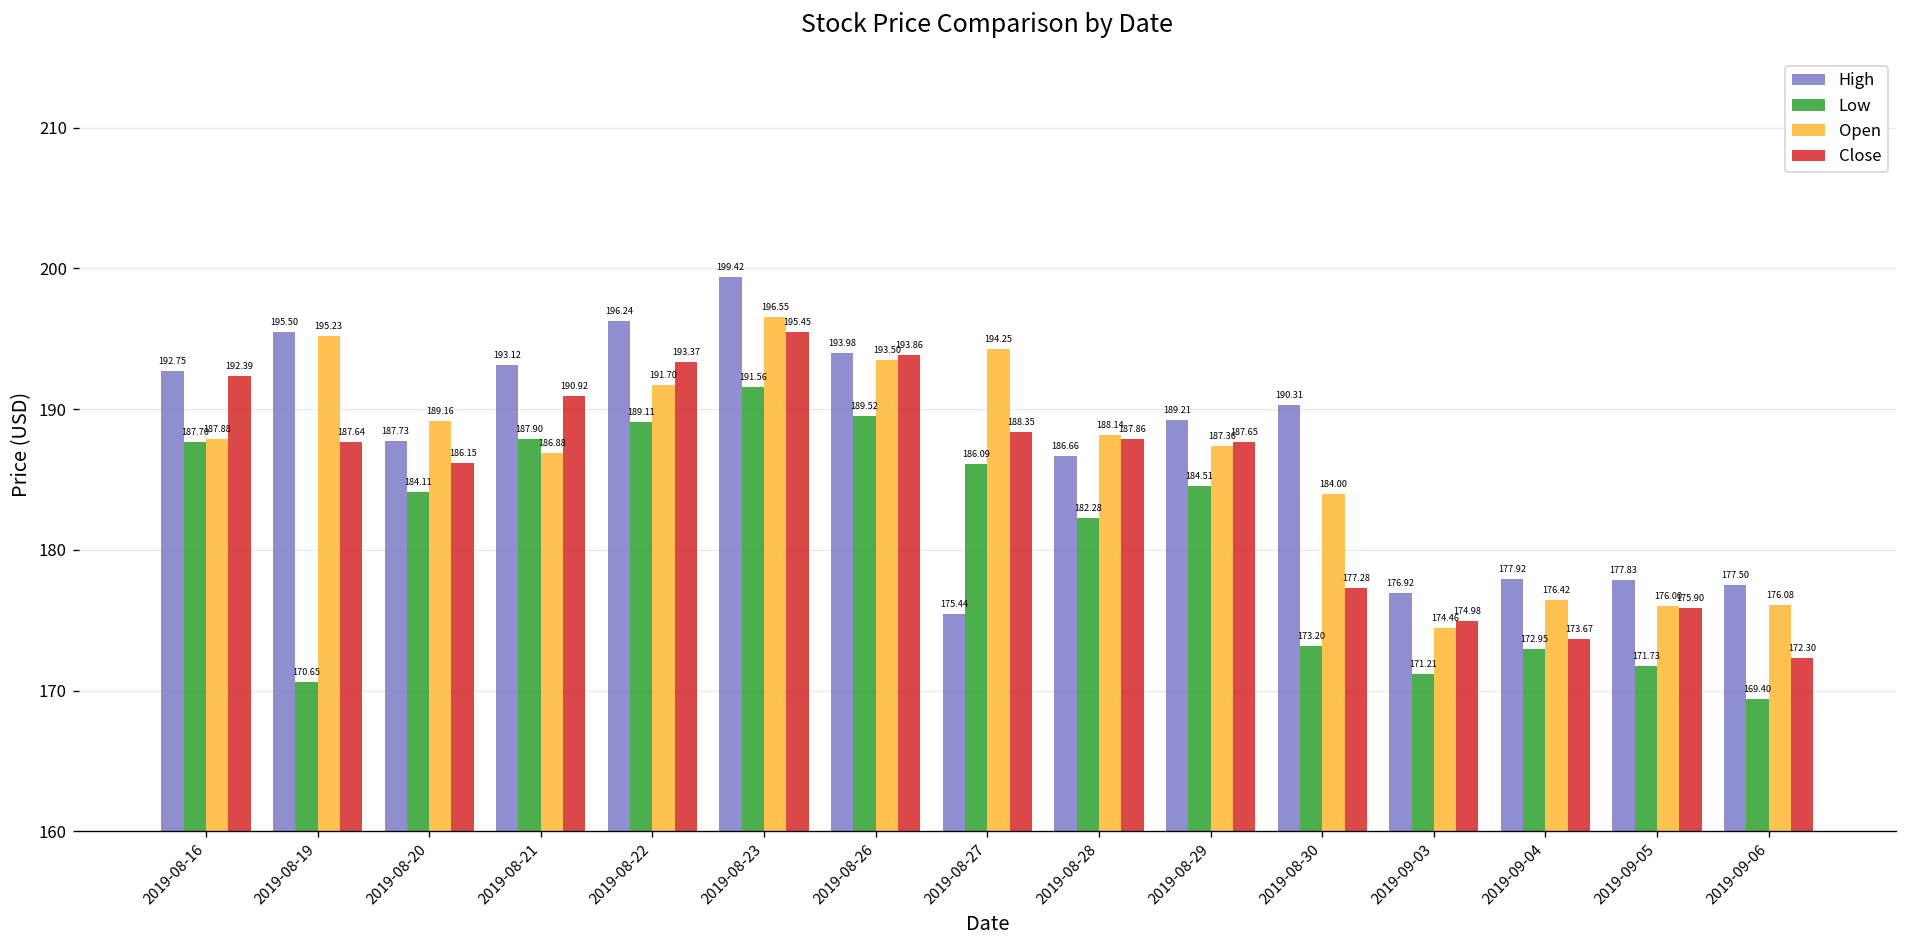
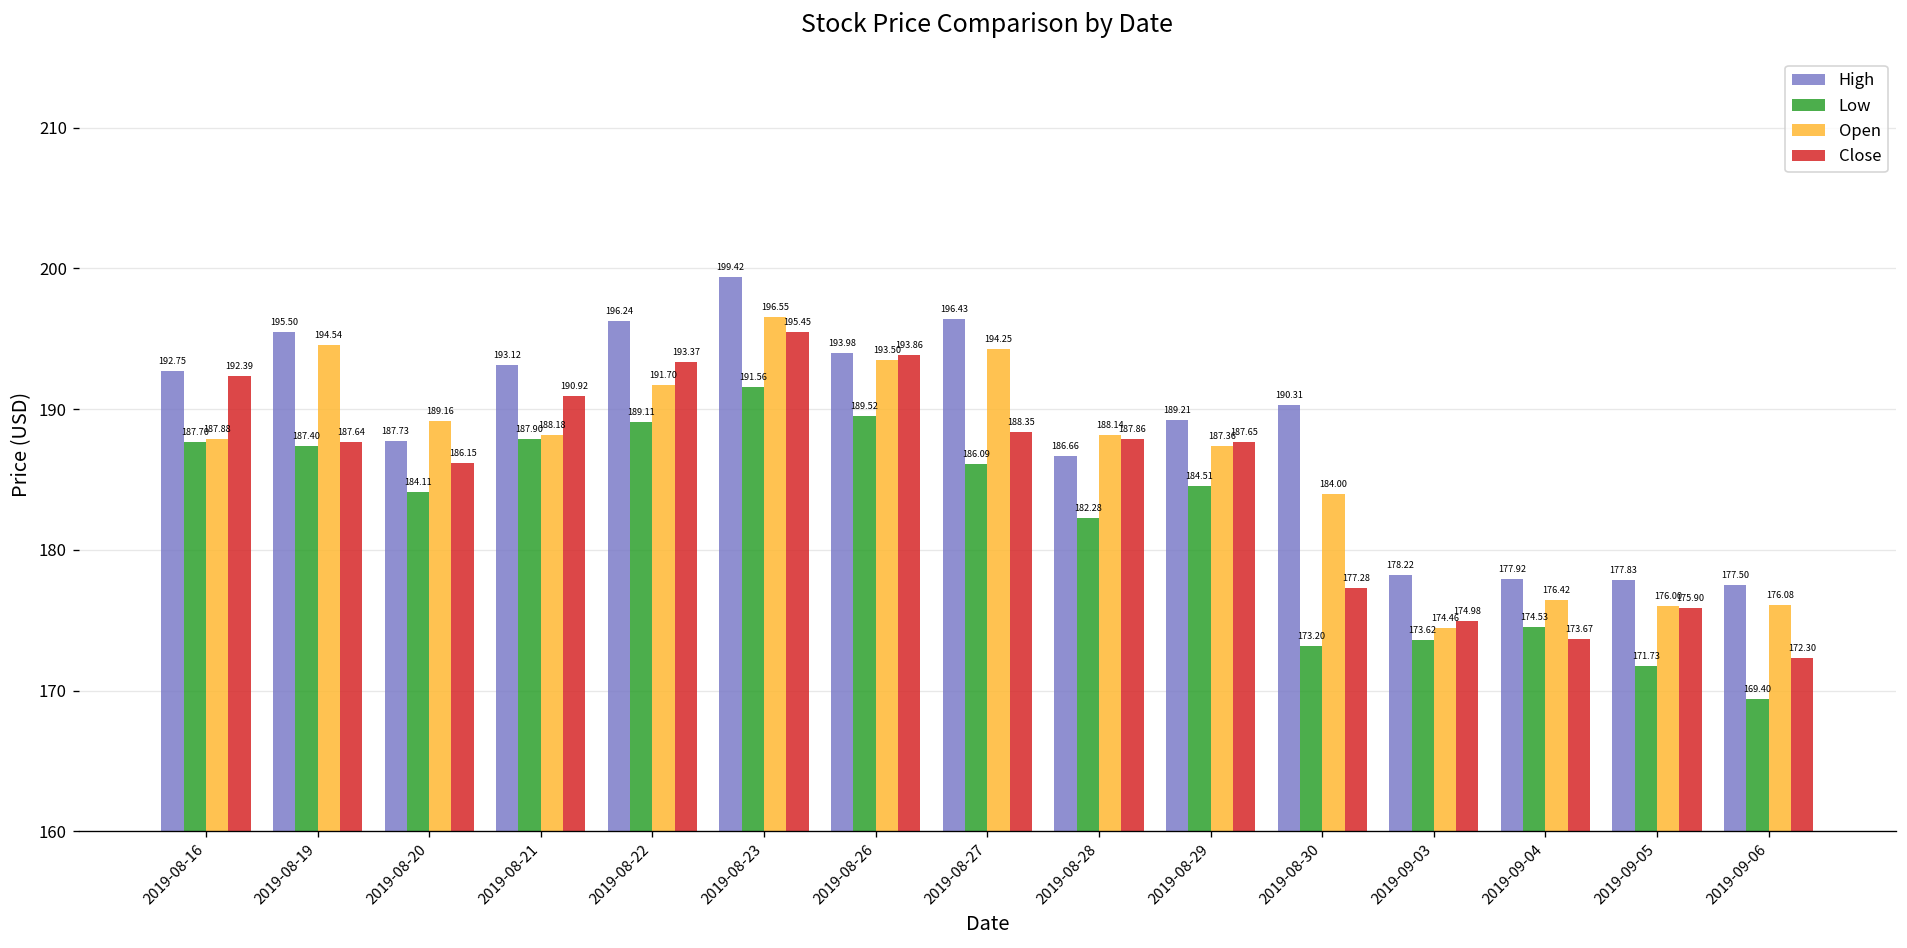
Low, 2019-08-19: 170.65 -> 187.40
Open, 2019-08-19: 195.23 -> 194.54
Open, 2019-08-21: 186.88 -> 188.18
High, 2019-08-27: 175.44 -> 196.43
High, 2019-09-03: 176.92 -> 178.22
Low, 2019-09-03: 171.21 -> 173.62
Low, 2019-09-04: 172.95 -> 174.53
